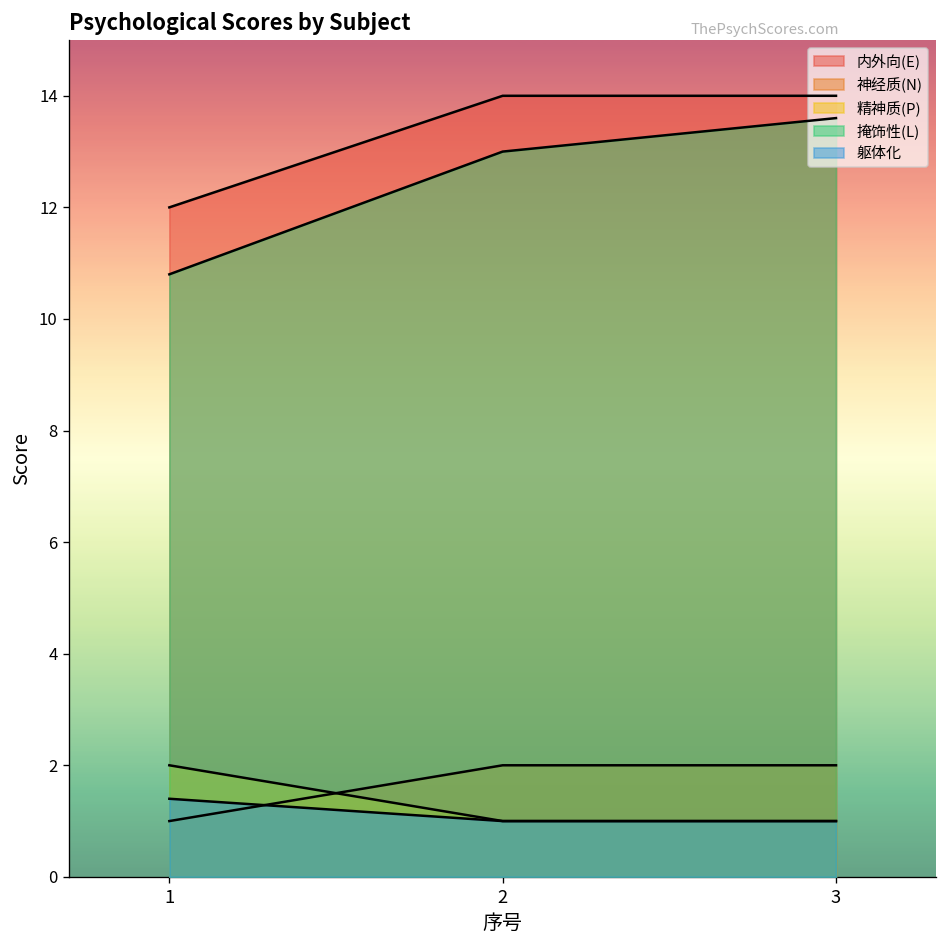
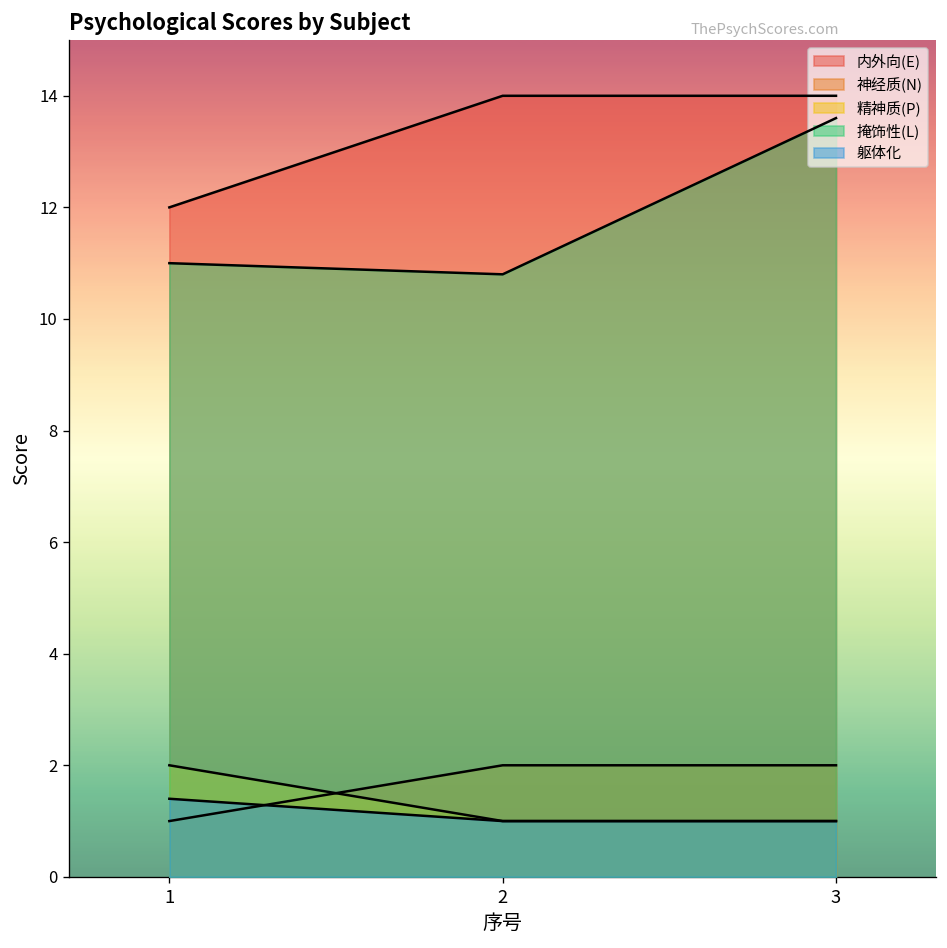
掩饰性(L), 1: 10.8 -> 11.0
掩饰性(L), 2: 13.0 -> 10.8
